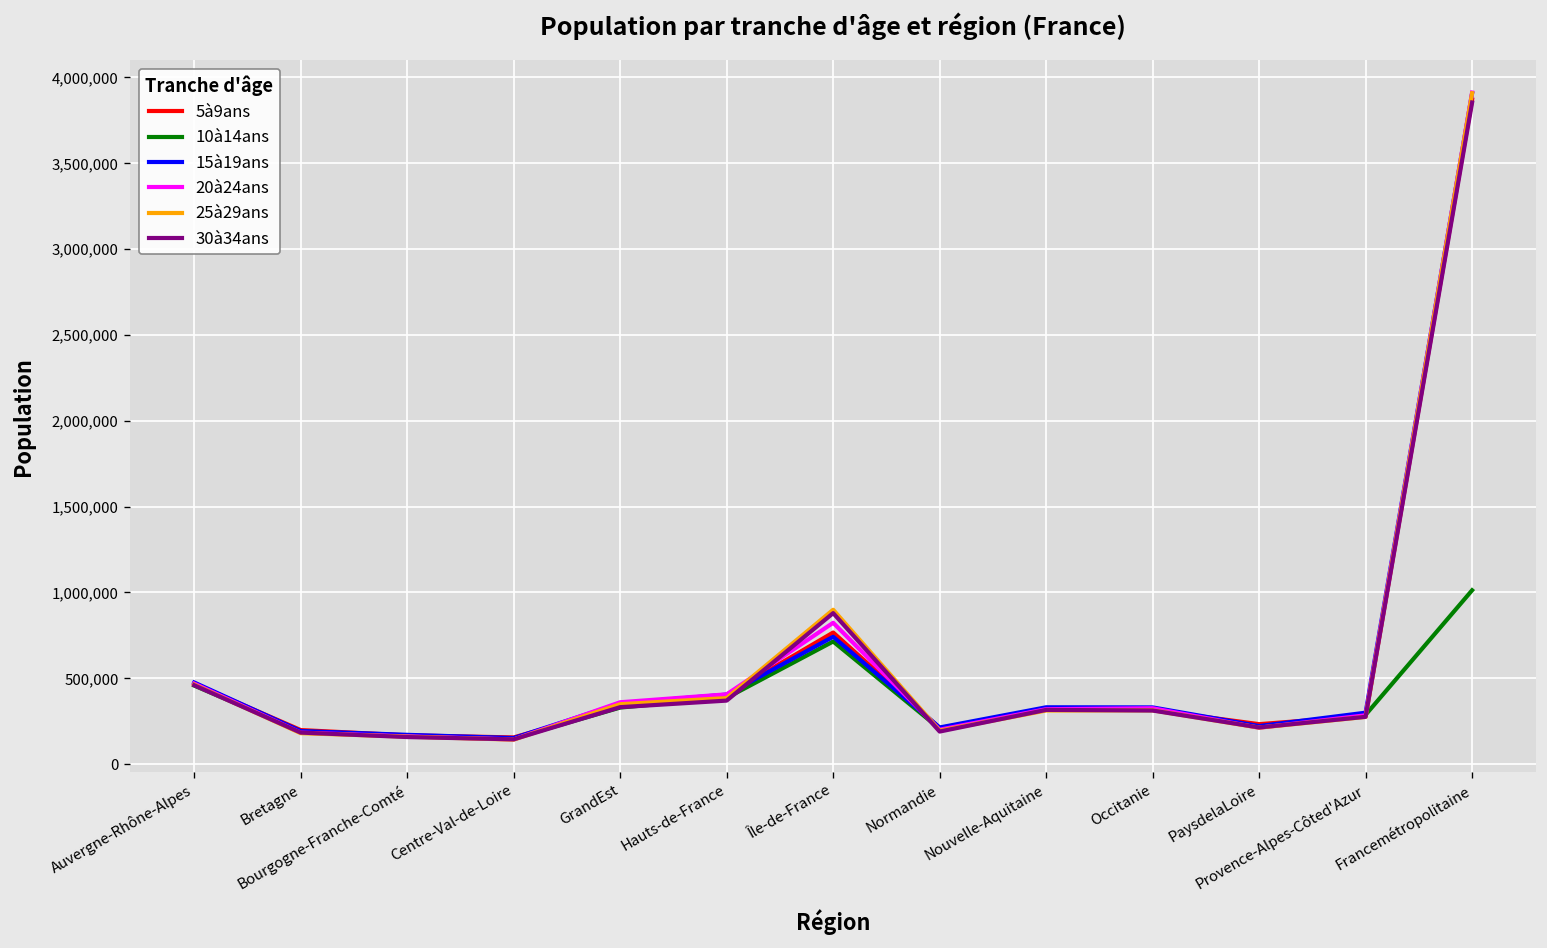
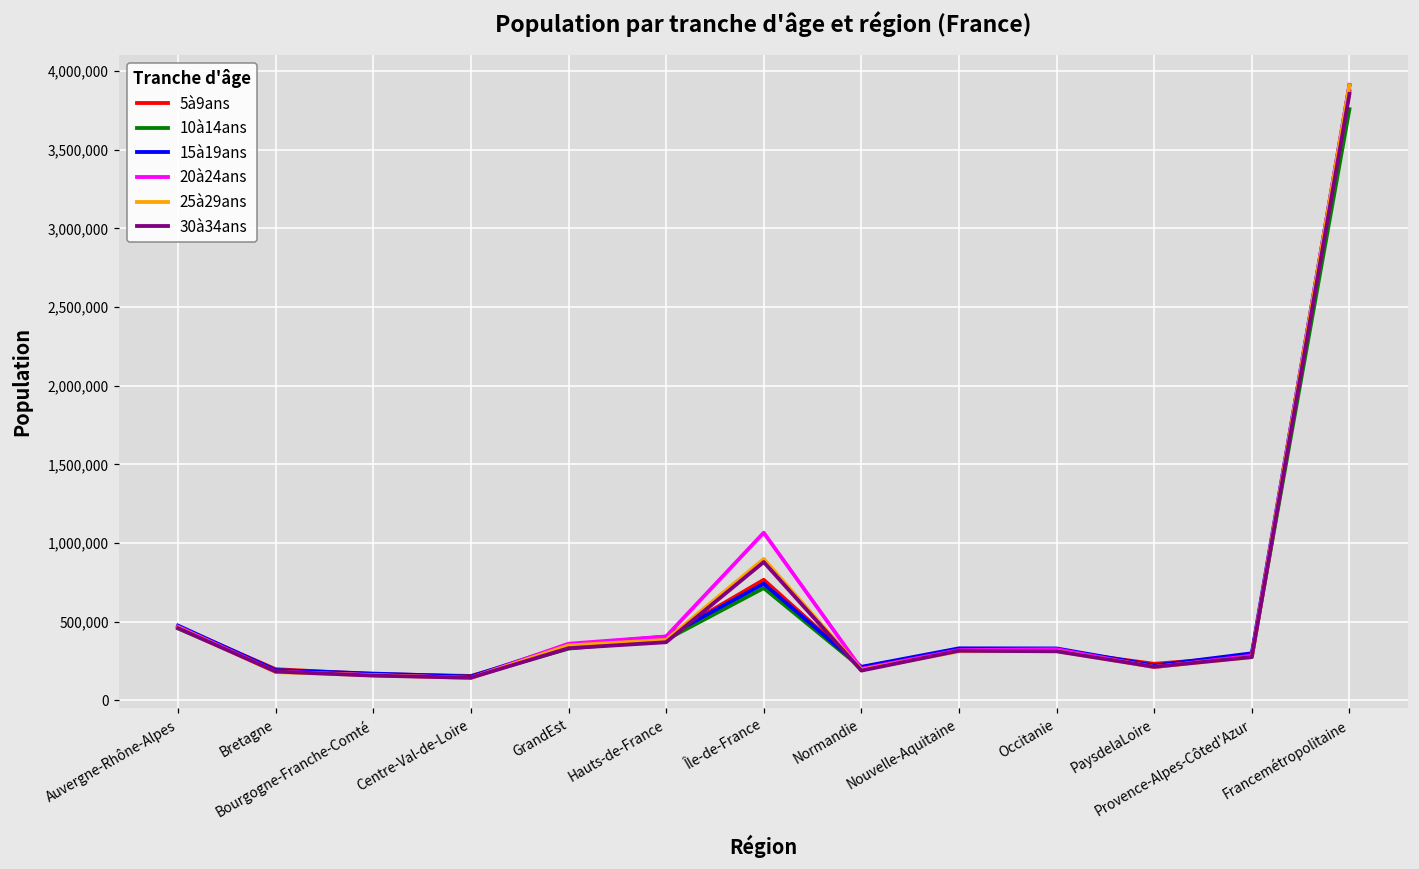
20à24ans, Île-de-France: 820,000 -> 1,070,000
10à14ans, Francemétropolitaine: 1,010,000 -> 3,760,000
